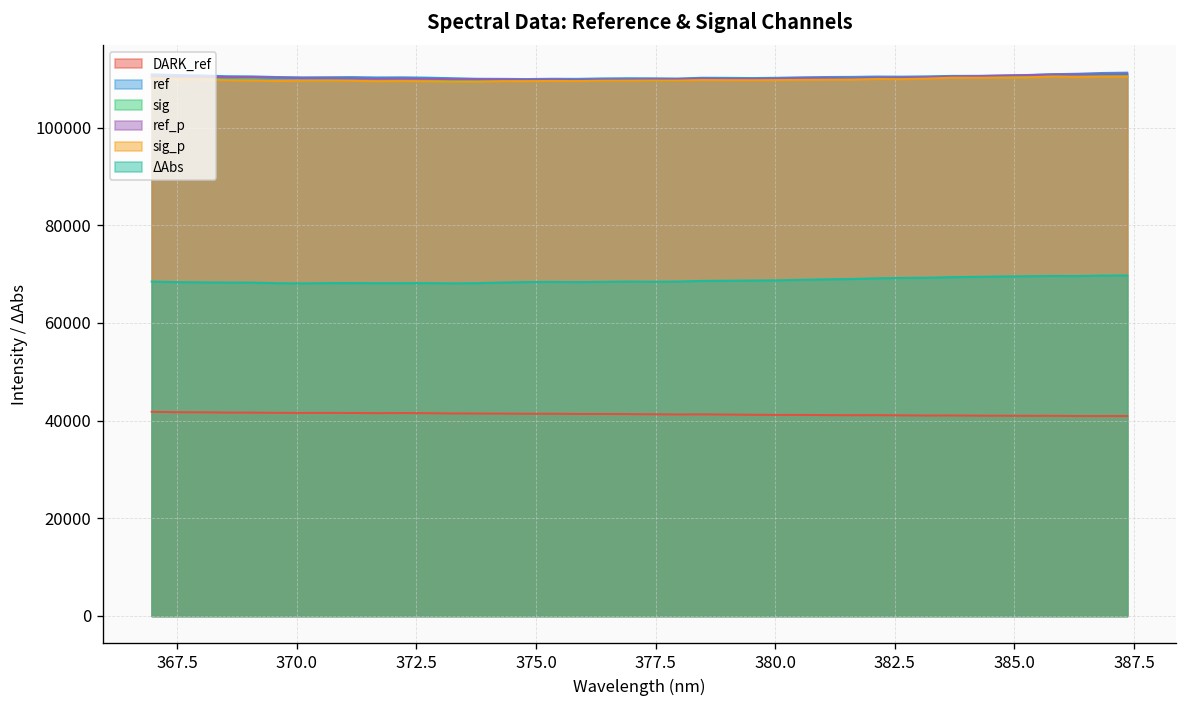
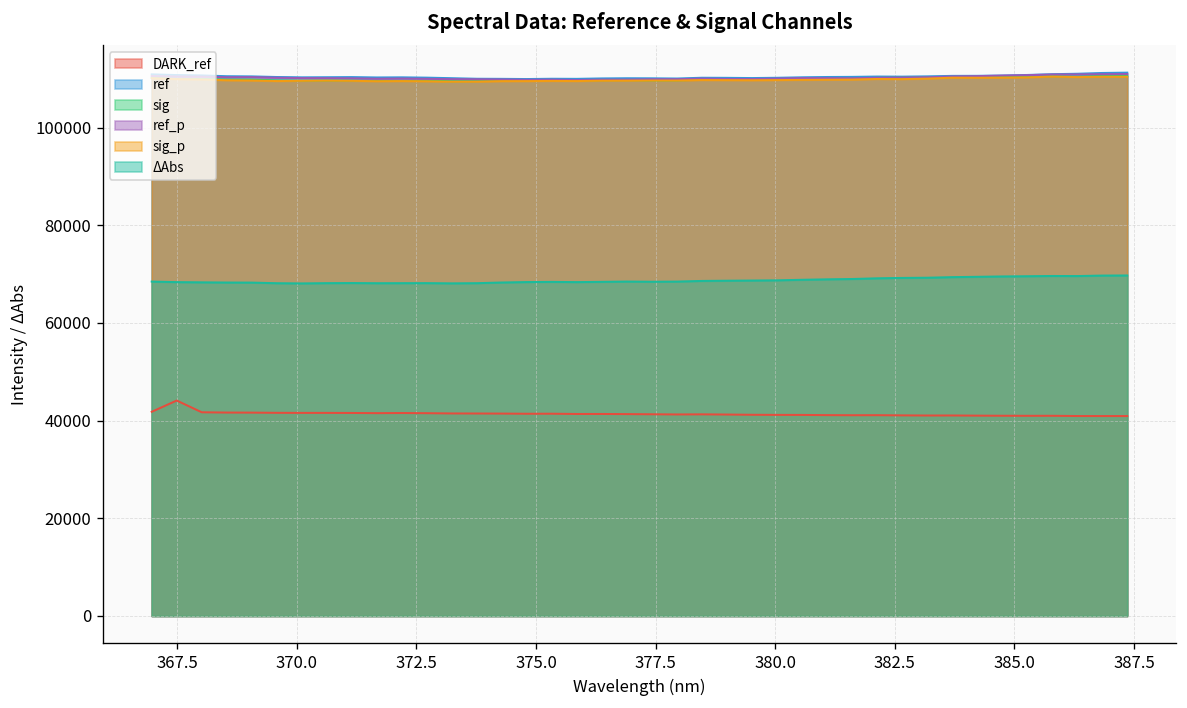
DARK_ref, 367.5: 42000 -> 44000
